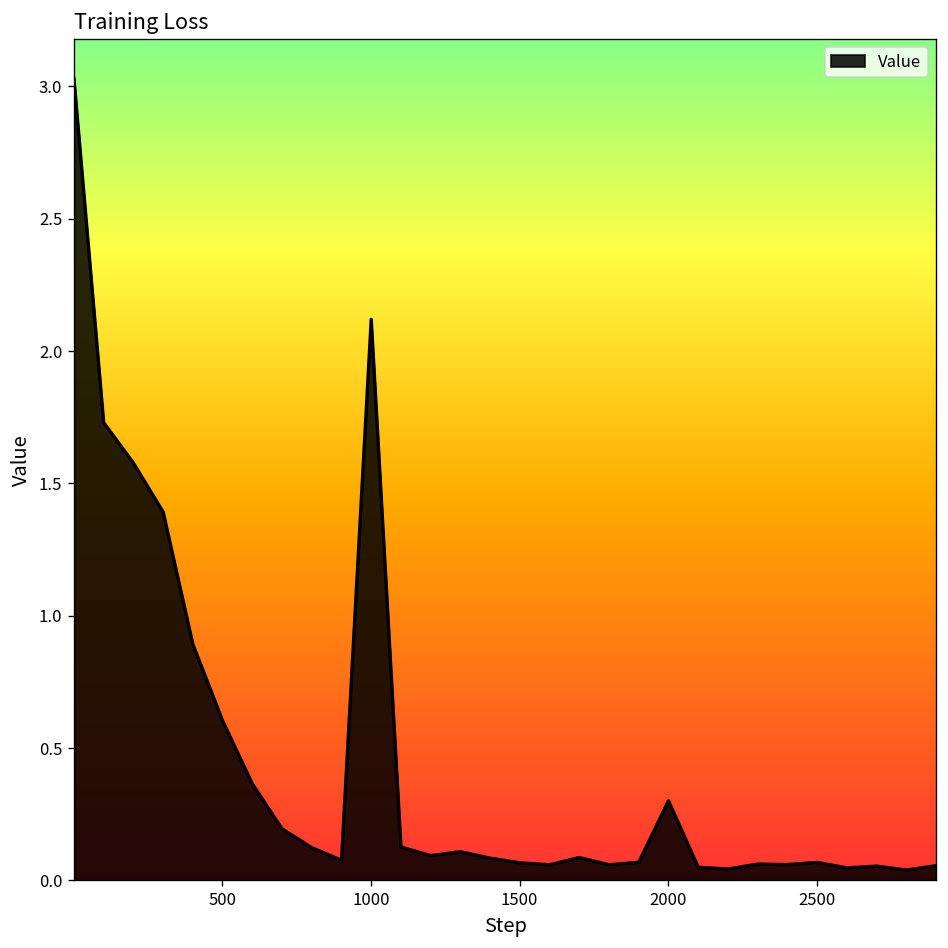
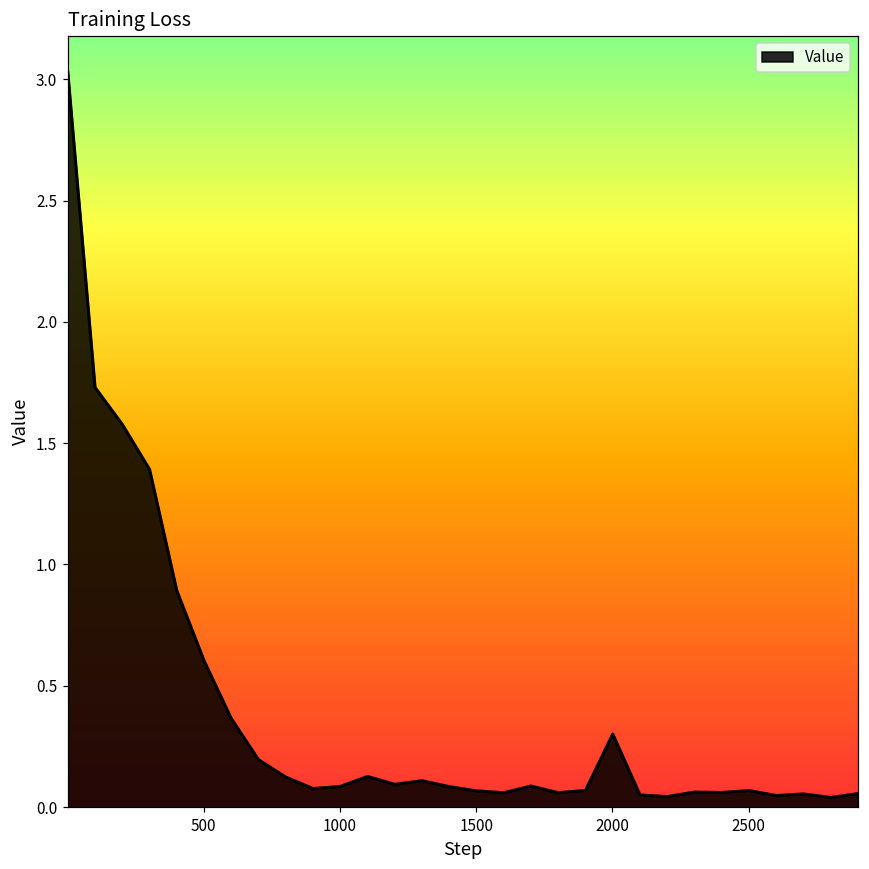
1000: 2.12 -> 0.09
